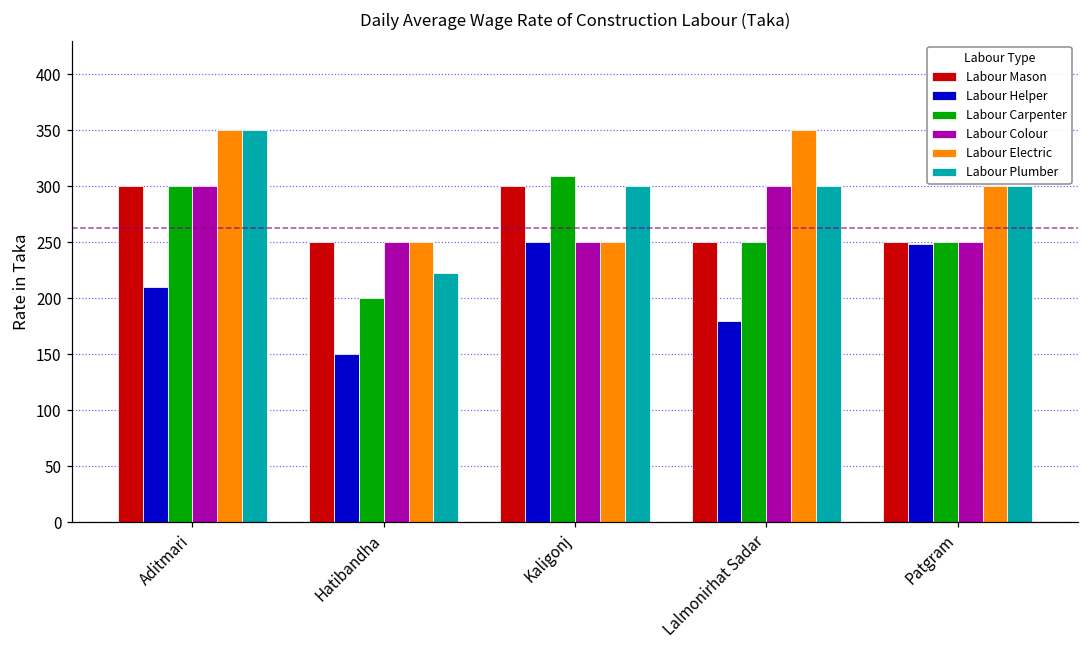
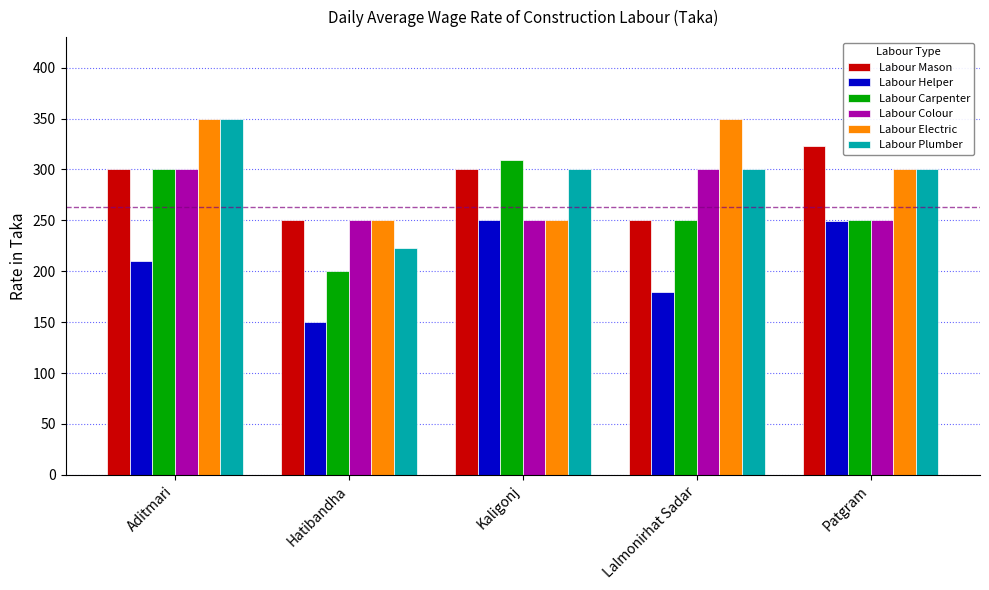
Labour Mason, Patgram: 250 -> 323
